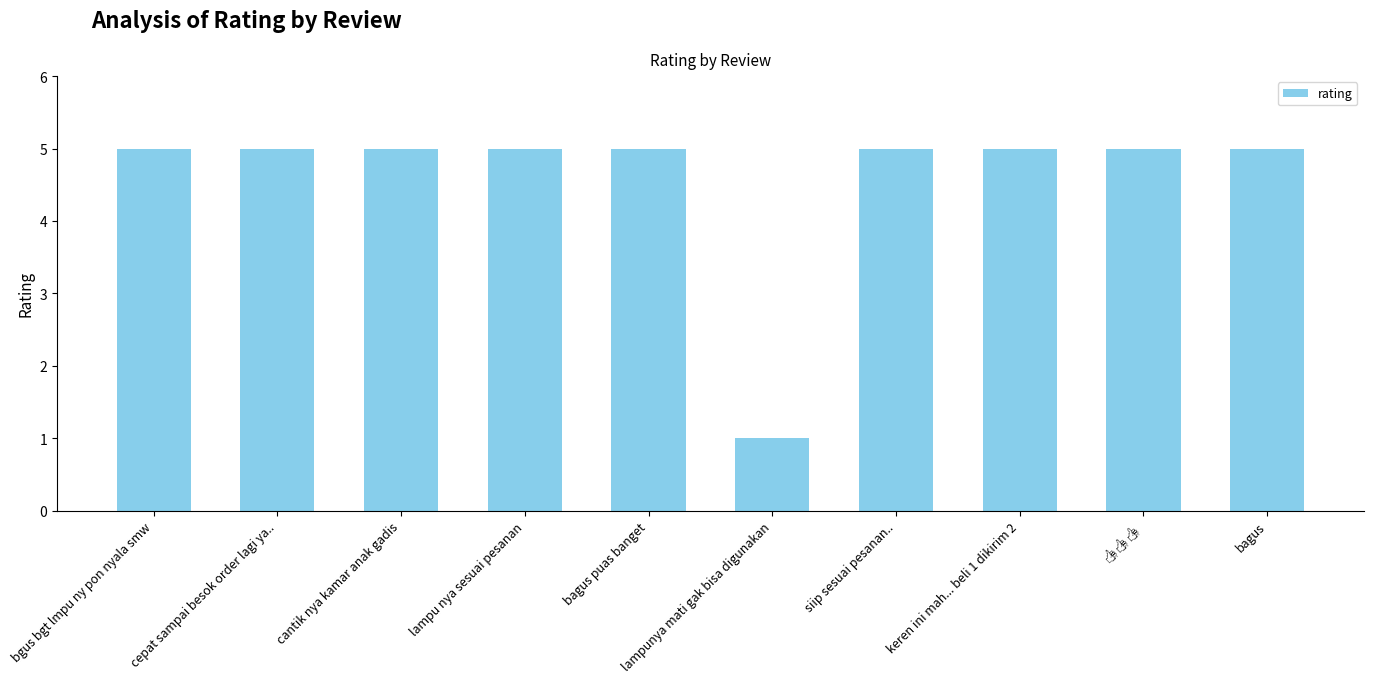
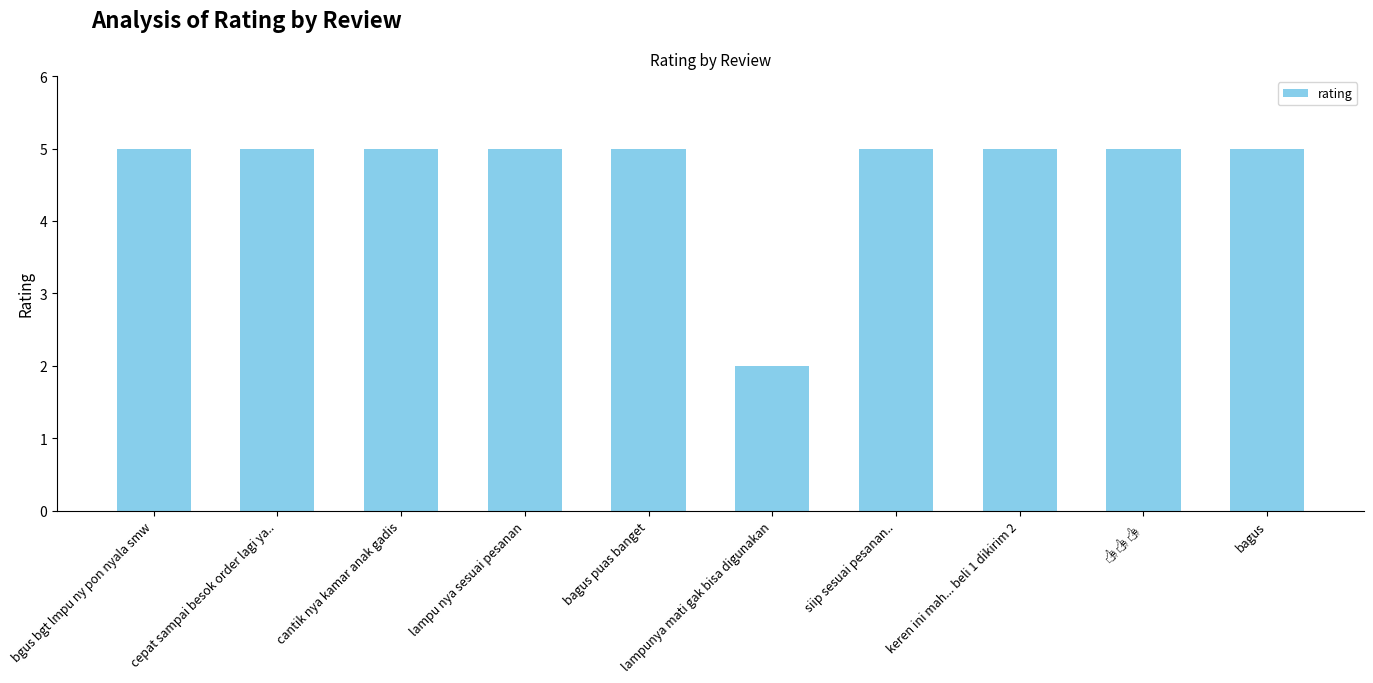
lampunya mati gak bisa digunakan: 1 -> 2
